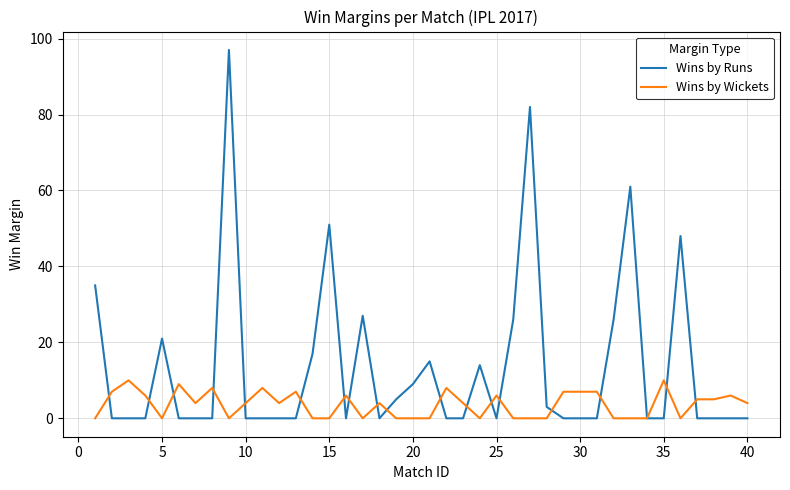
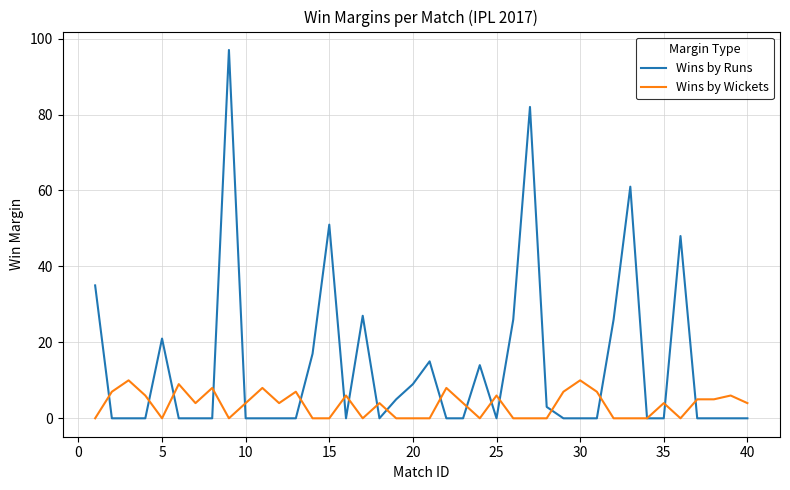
Wins by Wickets, 30: 7 -> 10
Wins by Wickets, 35: 10 -> 4
